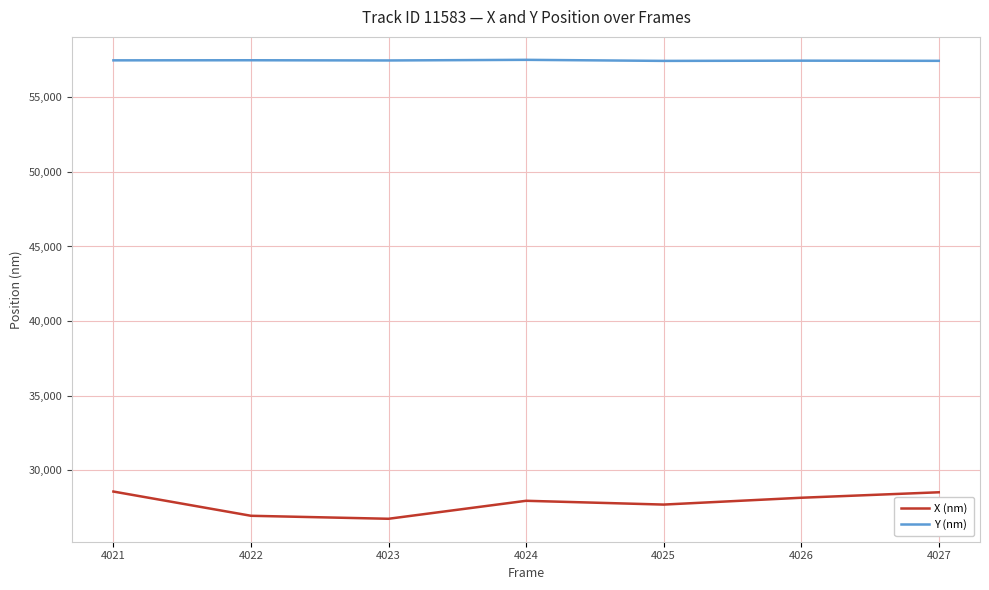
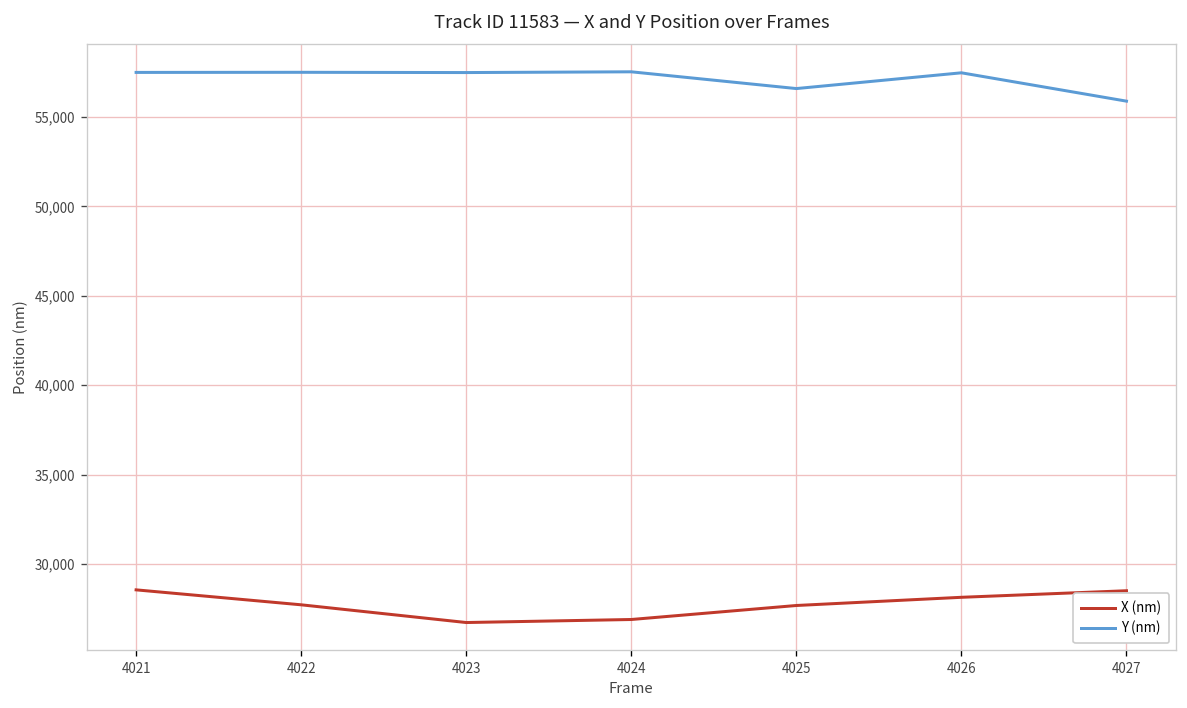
X (nm), 4022: 26,900 -> 27,700
X (nm), 4024: 27,900 -> 26,900
Y (nm), 4025: 57,400 -> 56,600
Y (nm), 4027: 57,400 -> 55,900
